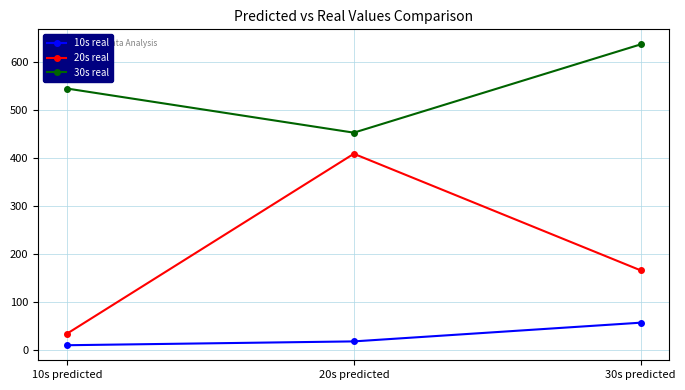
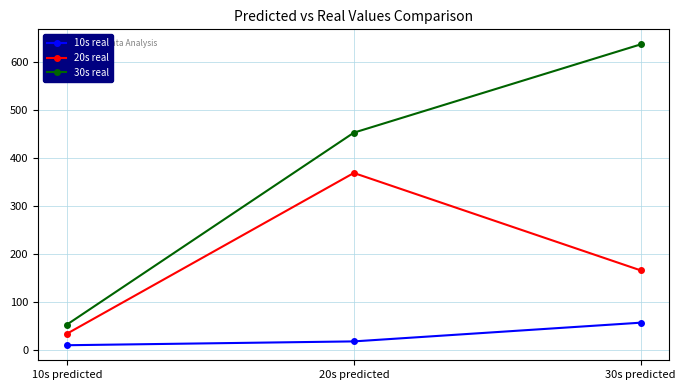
30s real, 10s predicted: 550 -> 50
20s real, 20s predicted: 410 -> 370
